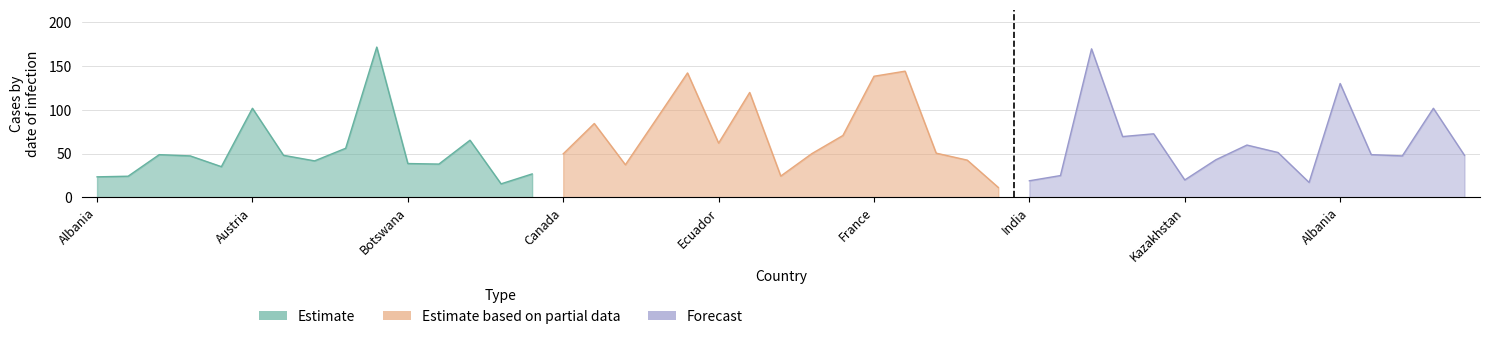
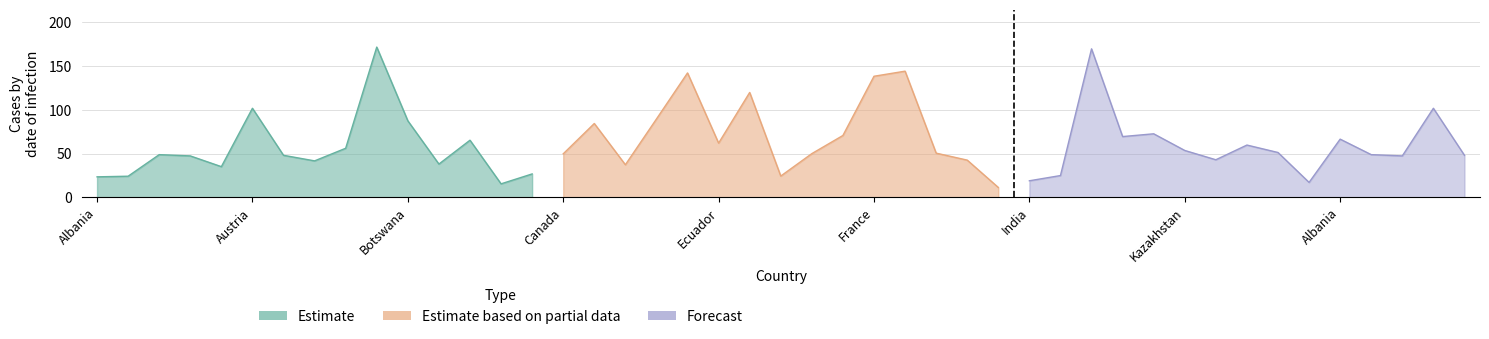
Estimate, Botswana: 40 -> 90
Forecast, Kazakhstan: 20 -> 50
Forecast, Albania: 130 -> 70
